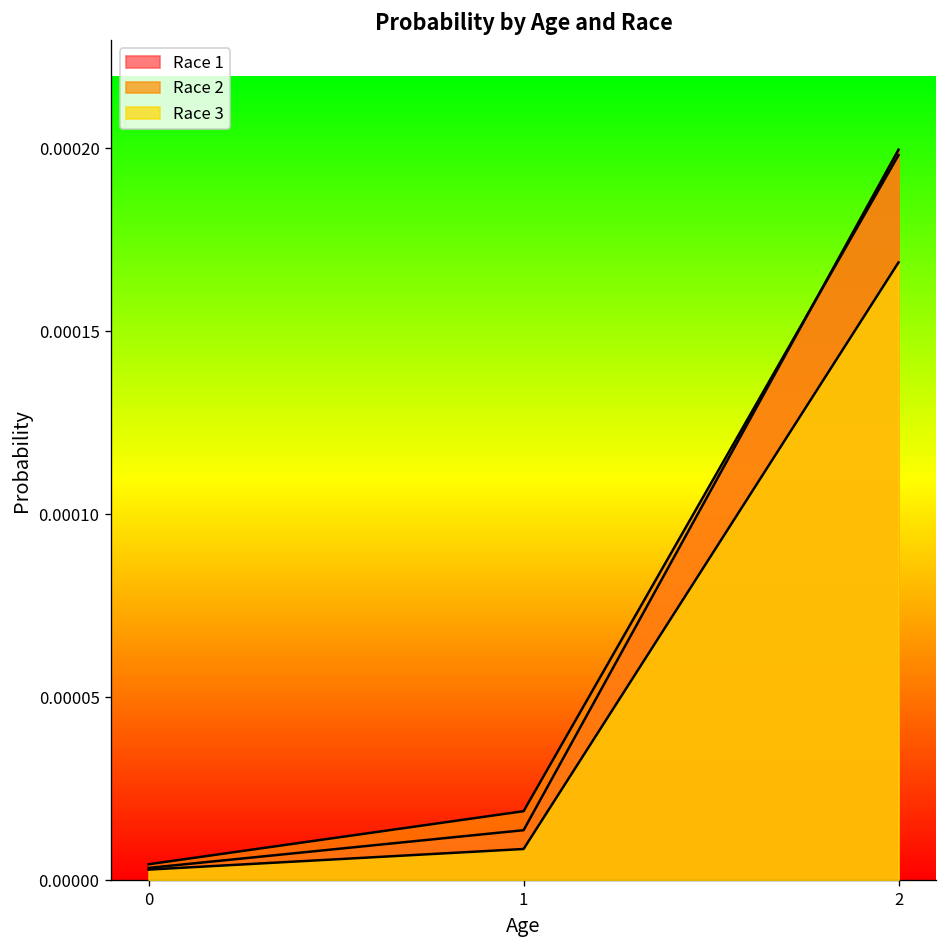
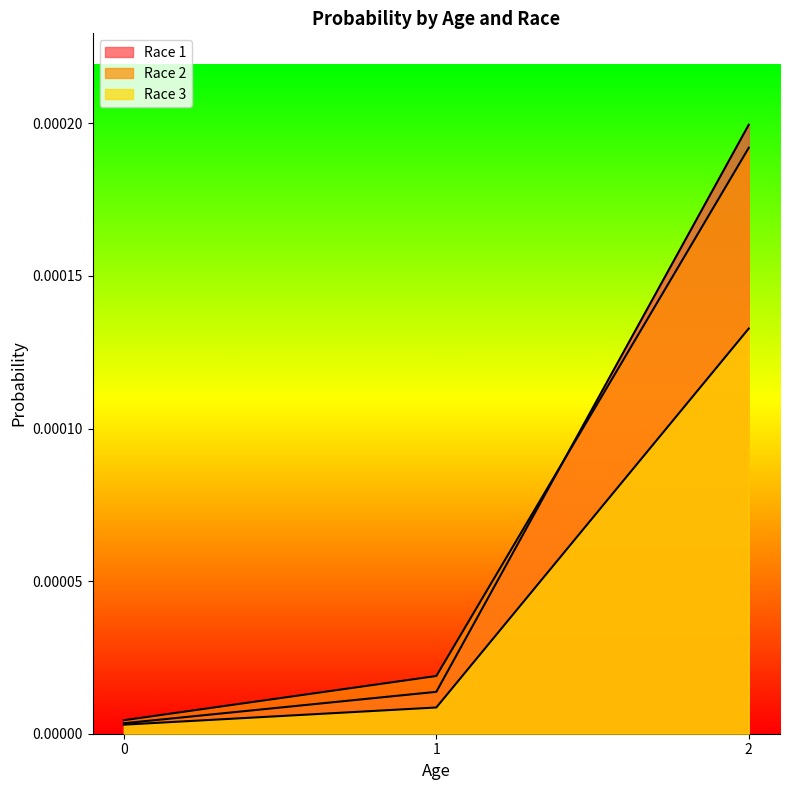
Race 2, 2: 0.000198 -> 0.000192
Race 3, 2: 0.000169 -> 0.000133
